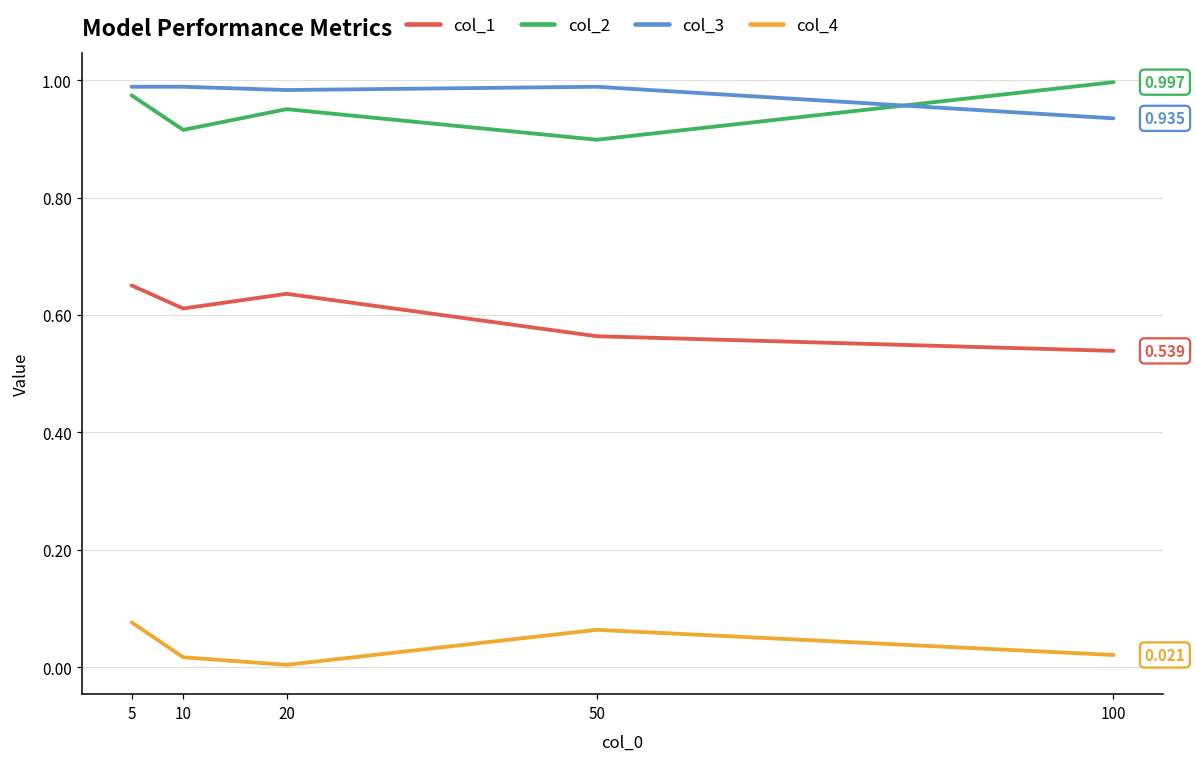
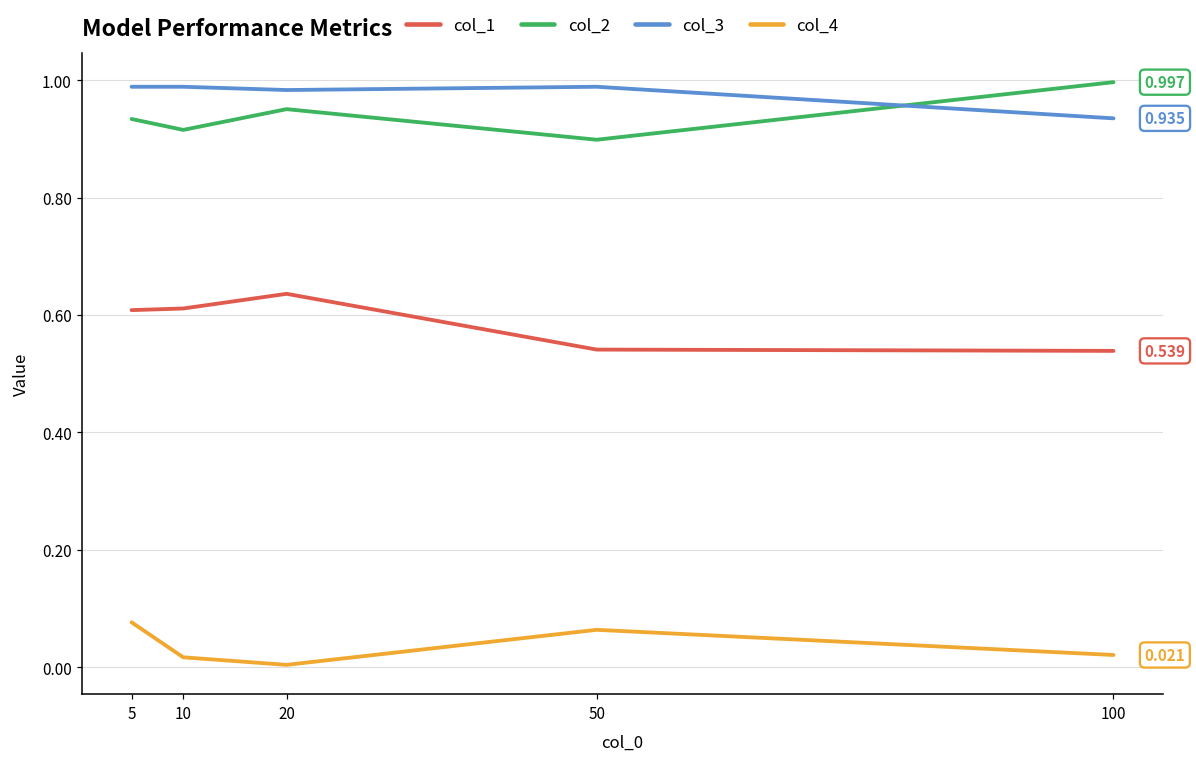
col_1, 5: 0.65 -> 0.61
col_2, 5: 0.97 -> 0.93
col_1, 50: 0.56 -> 0.54
